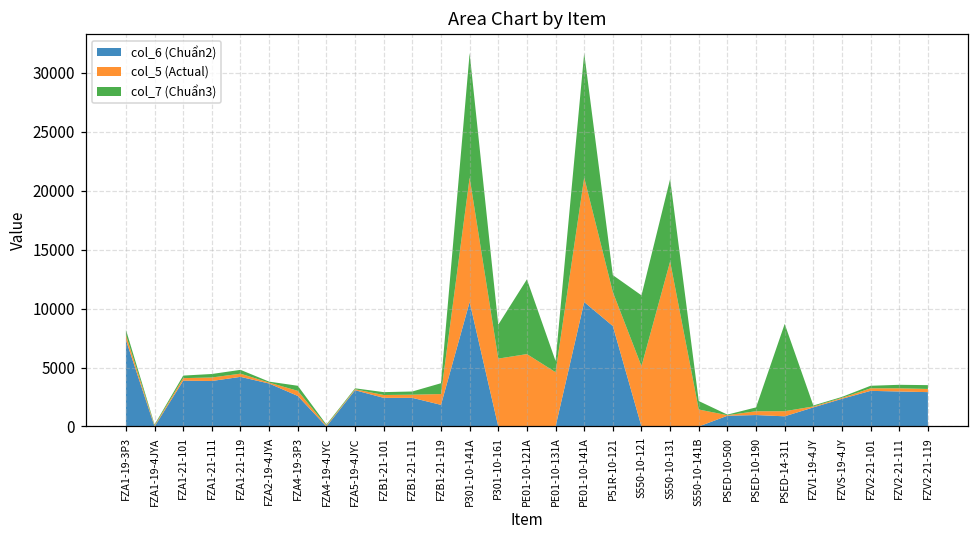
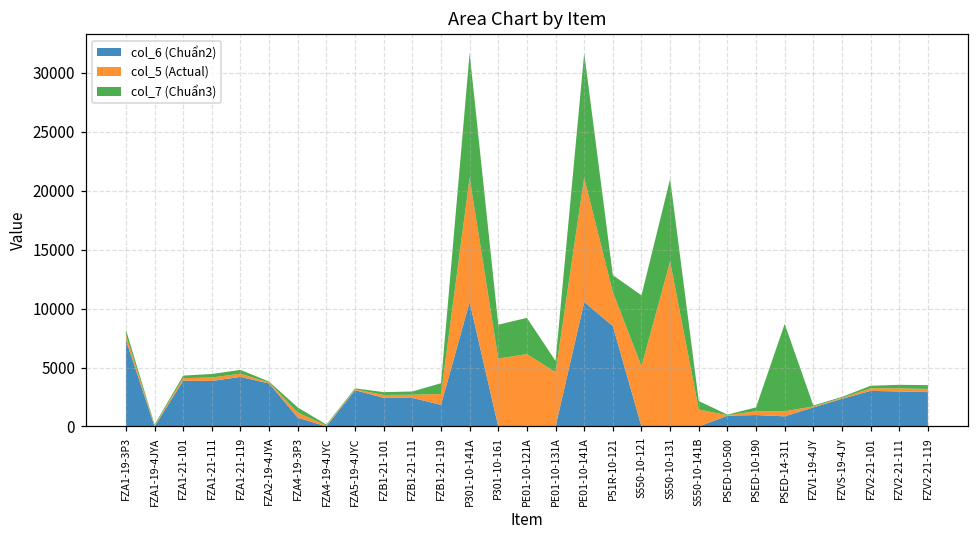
col_6 (Chuẩn2), FZA4-19-3P3: 2600 -> 700
col_7 (Chuẩn3), PE01-10-121A: 6300 -> 3100
